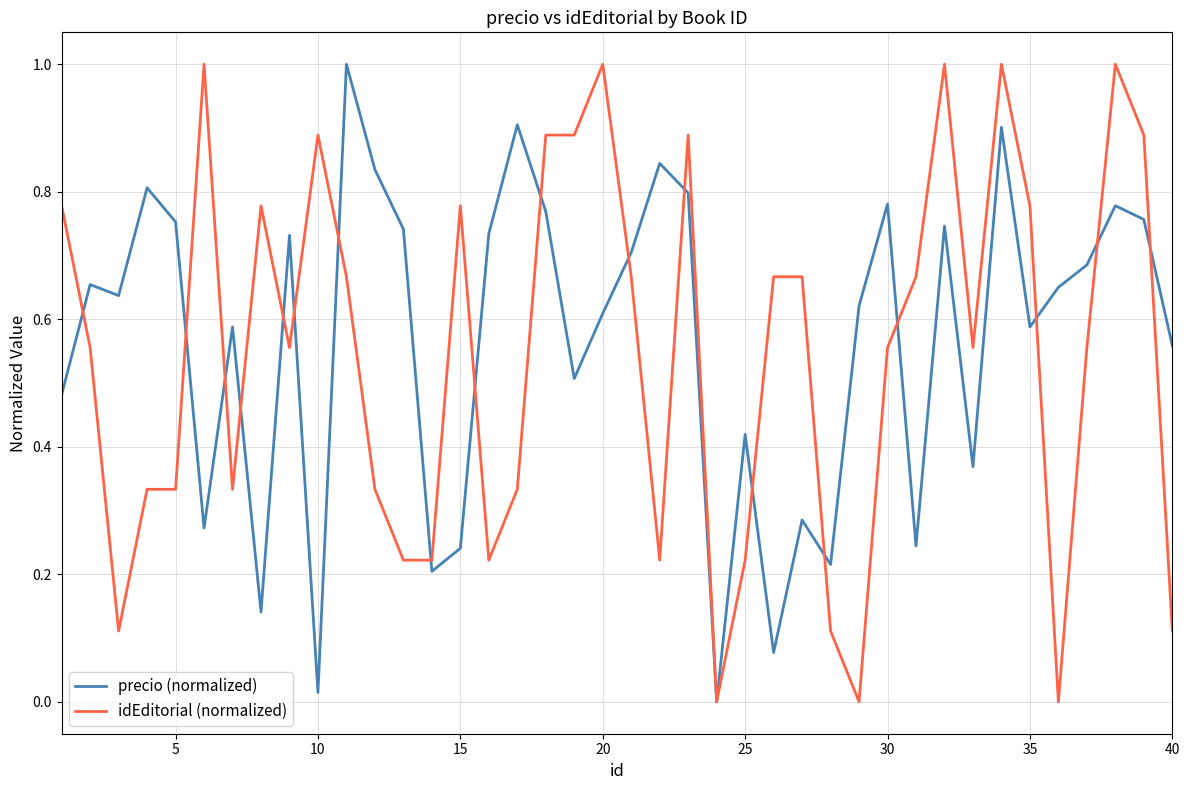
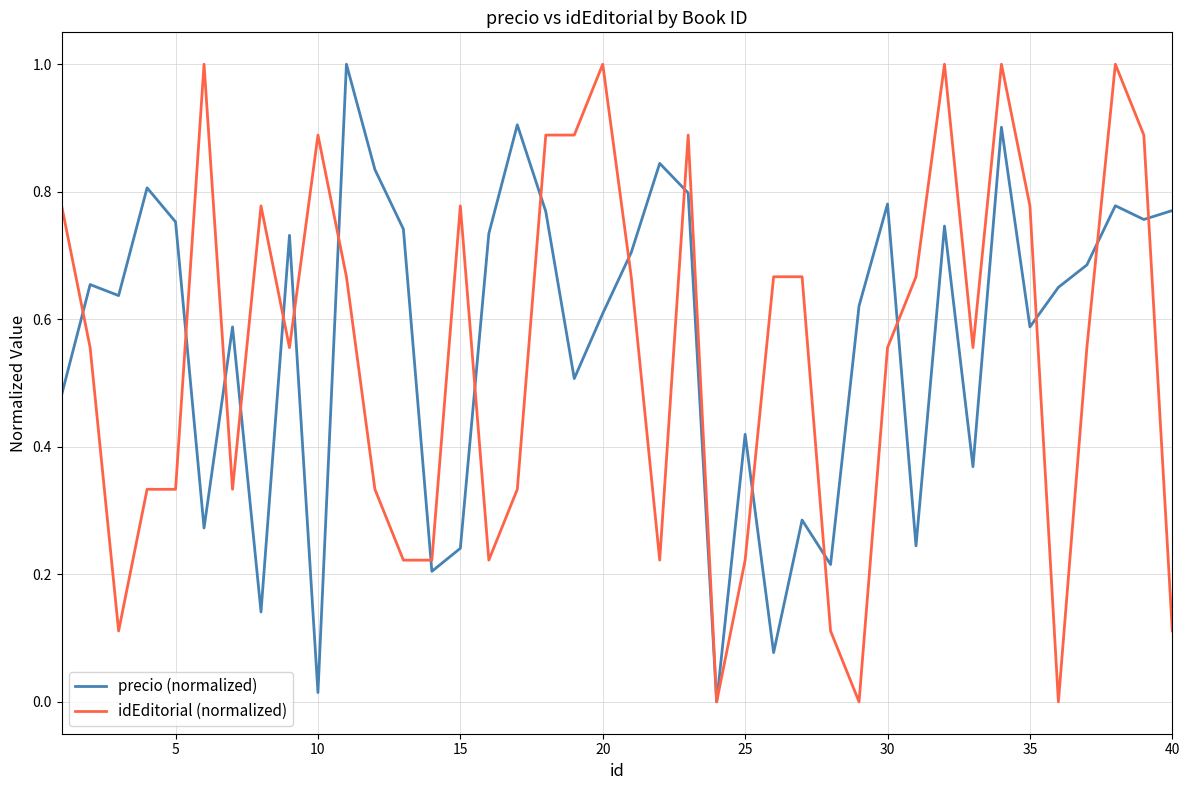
precio (normalized), 40: 0.56 -> 0.77
